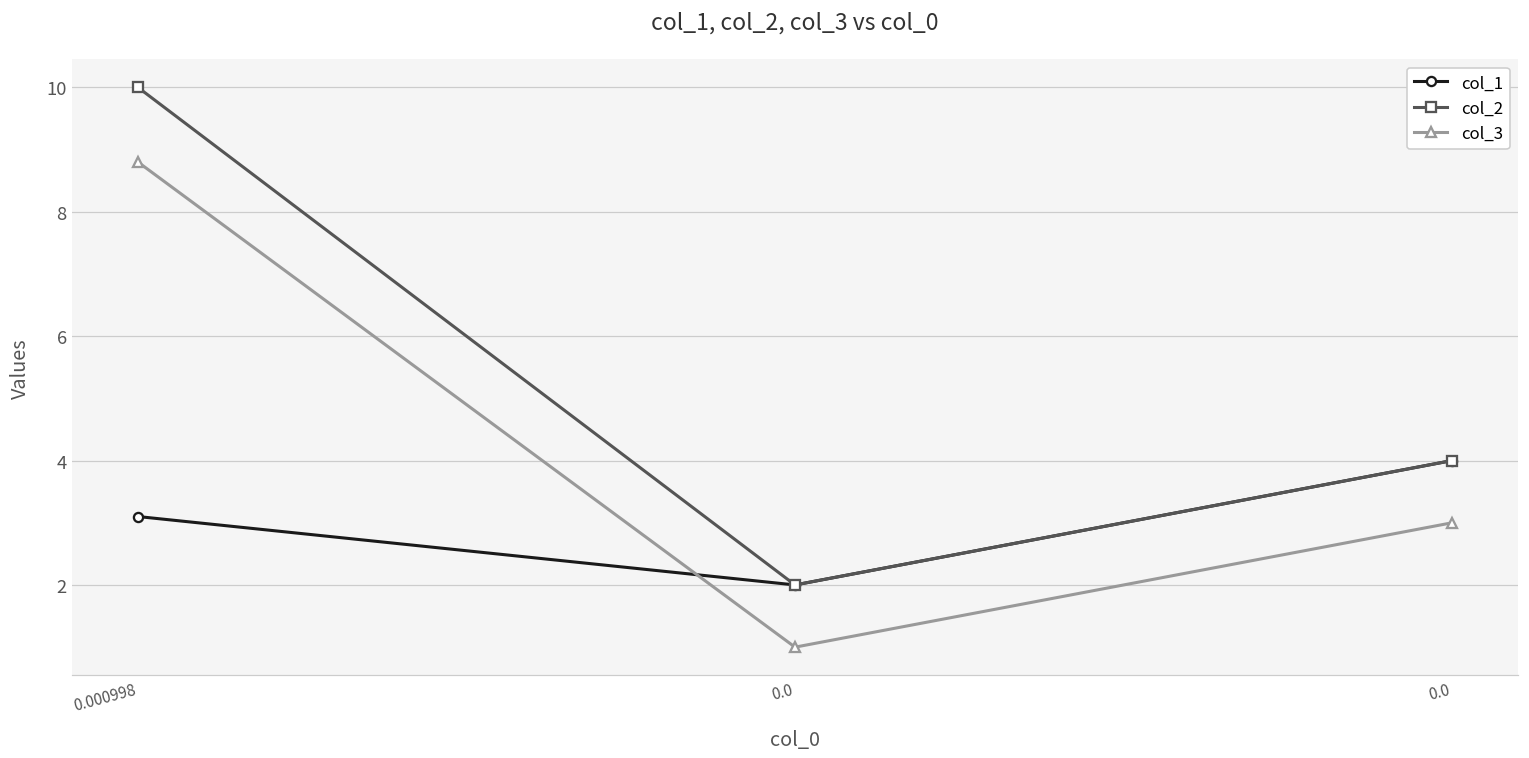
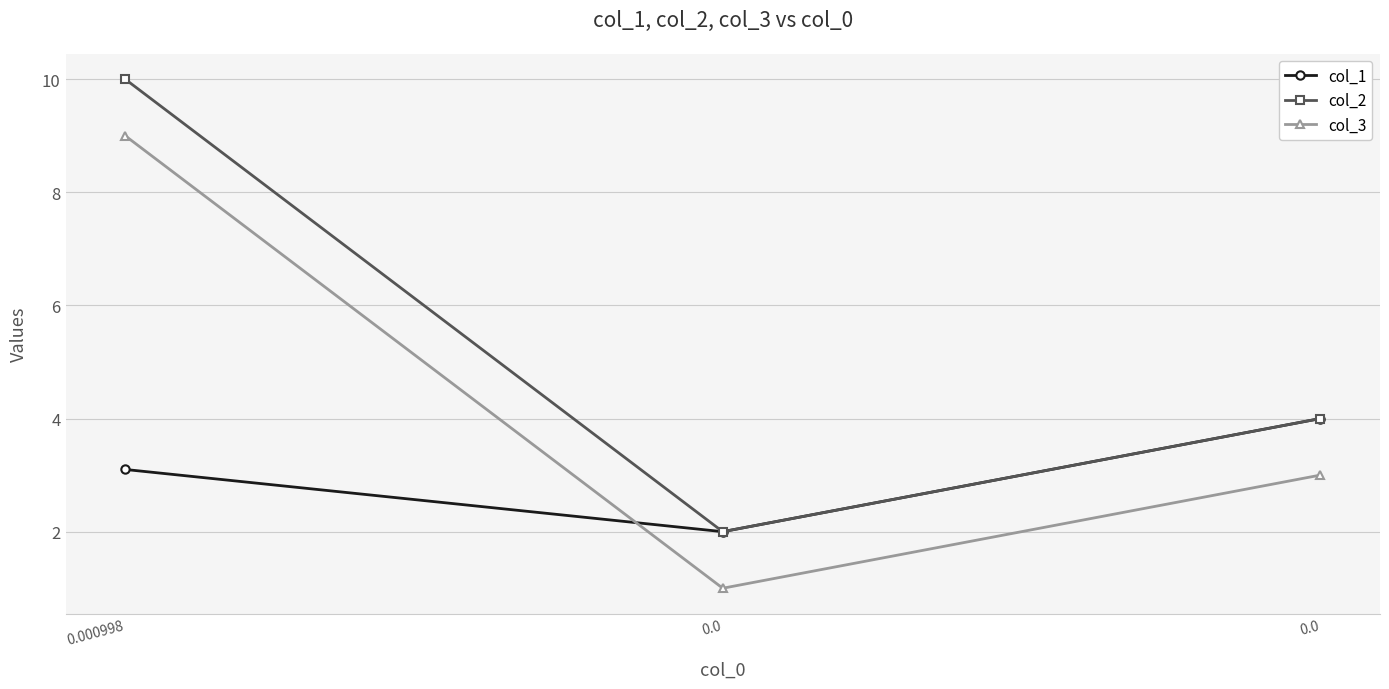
col_3, 0.000998: 8.8 -> 9.0
